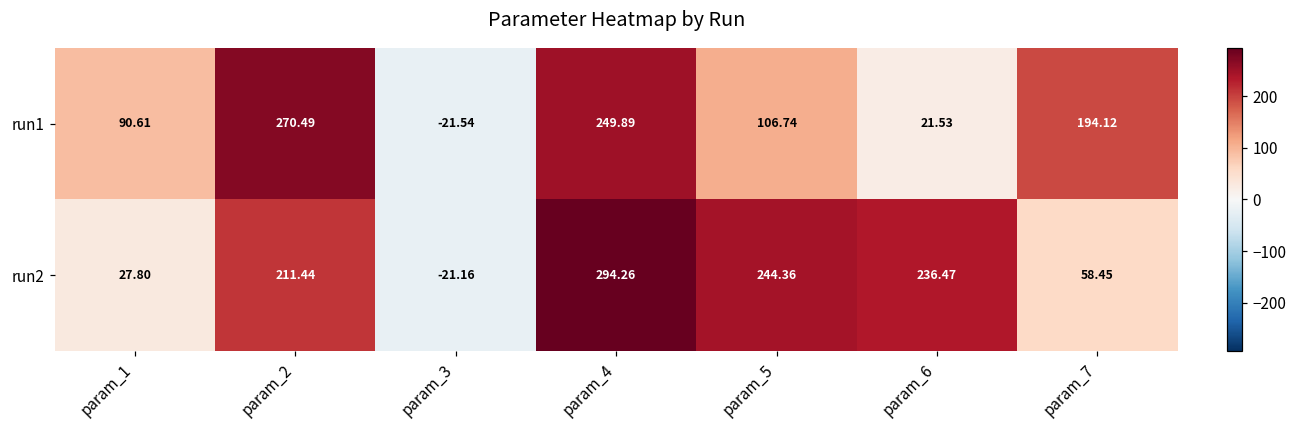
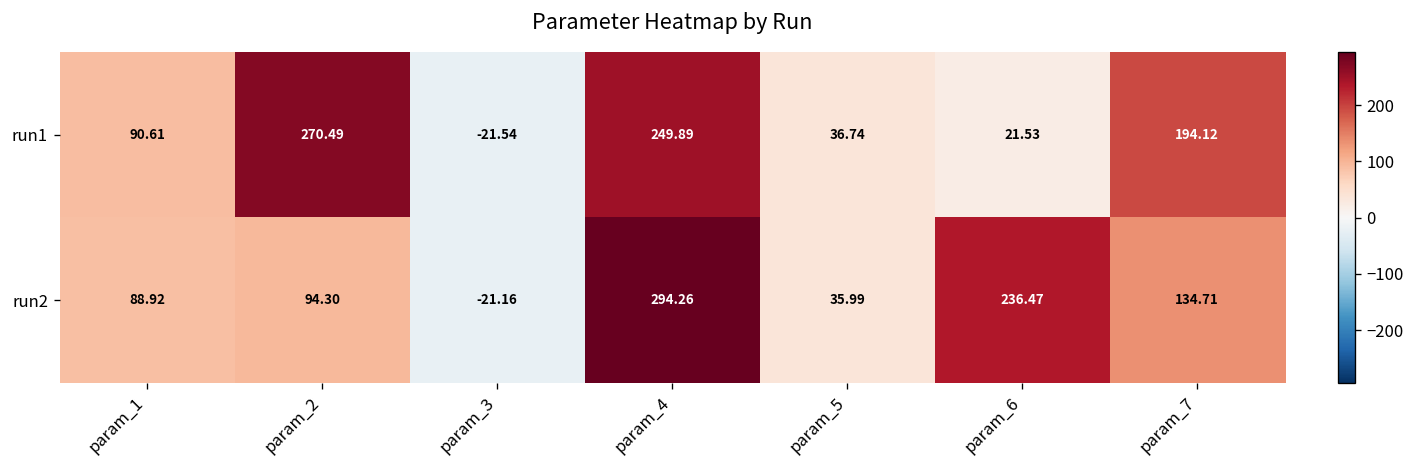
run1, param_5: 106.74 -> 36.74
run2, param_1: 27.80 -> 88.92
run2, param_2: 211.44 -> 94.30
run2, param_5: 244.36 -> 35.99
run2, param_7: 58.45 -> 134.71
